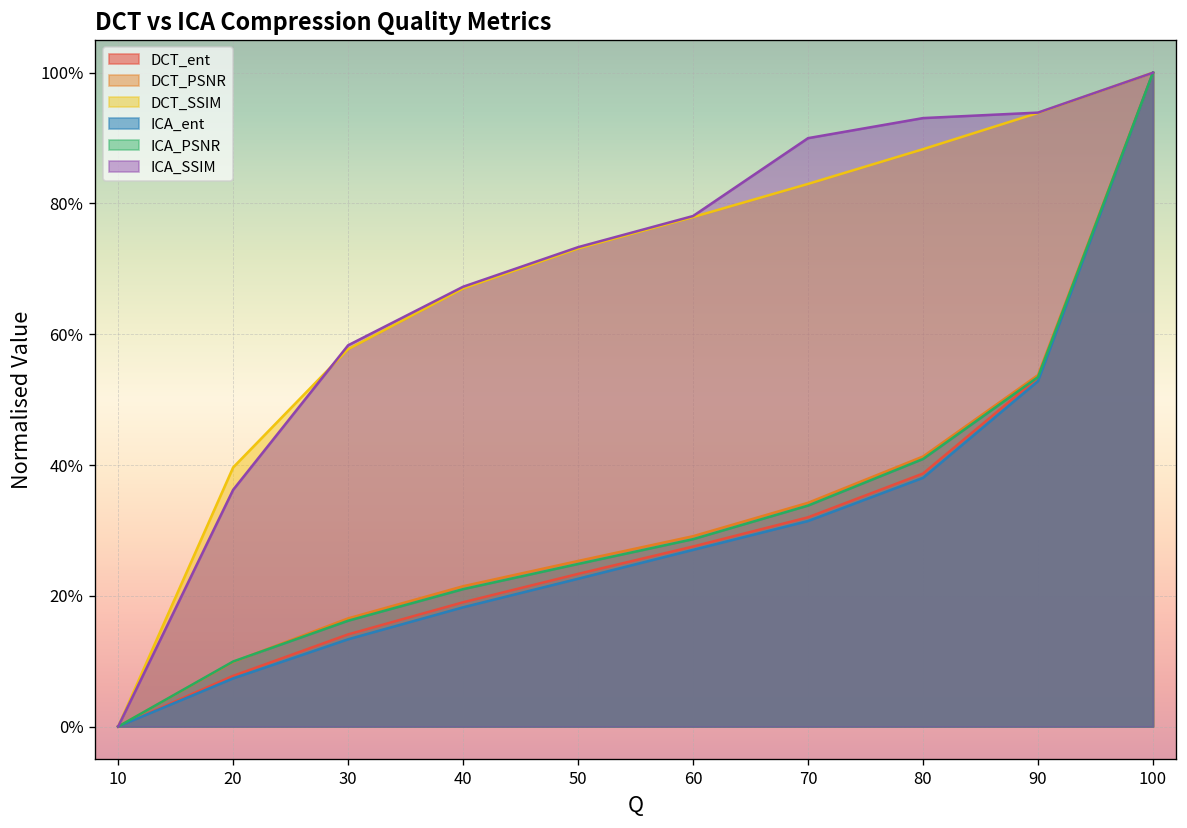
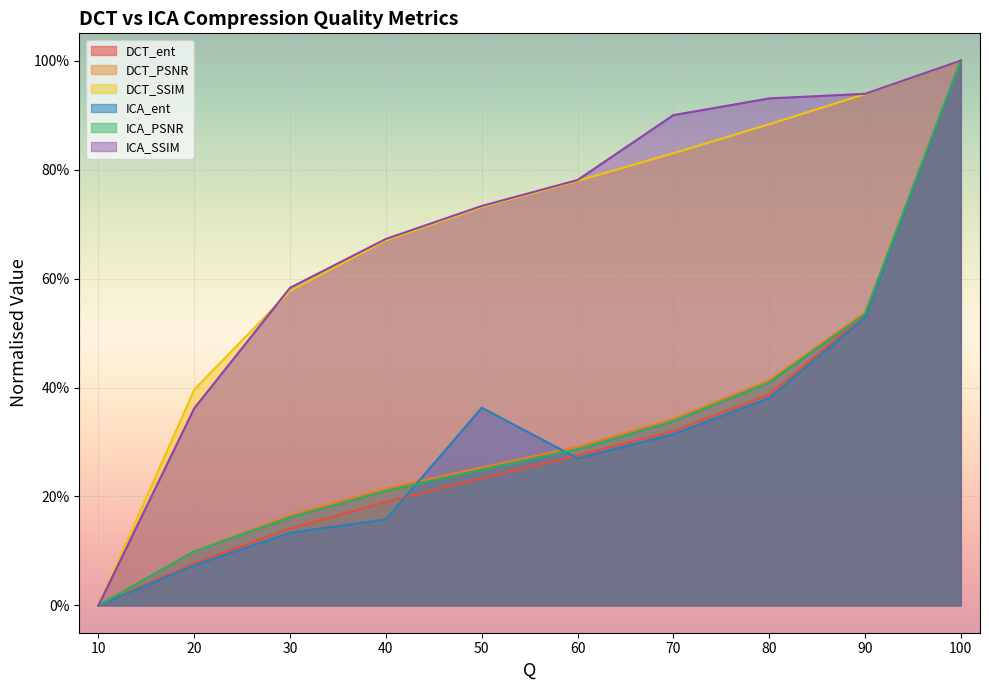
ICA_ent, 40: 18% -> 16%
ICA_ent, 50: 23% -> 36%
